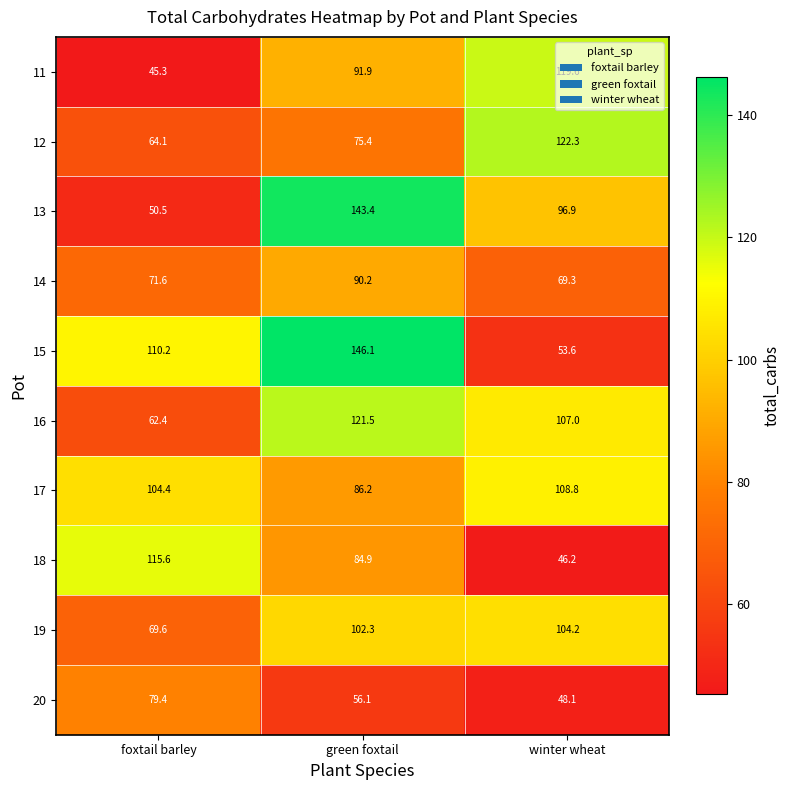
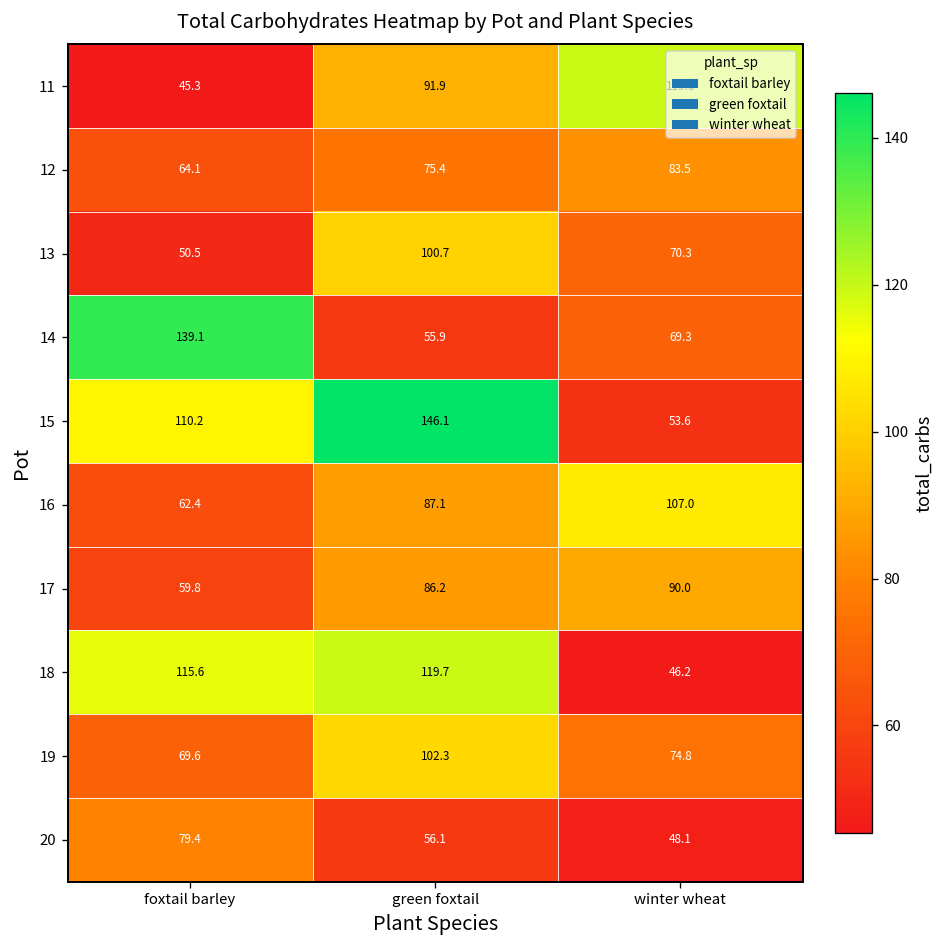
12, winter wheat: 122.3 -> 83.5
13, green foxtail: 143.4 -> 100.7
13, winter wheat: 96.9 -> 70.3
14, foxtail barley: 71.6 -> 139.1
14, green foxtail: 90.2 -> 55.9
16, green foxtail: 121.5 -> 87.1
17, foxtail barley: 104.4 -> 59.8
17, winter wheat: 108.8 -> 90.0
18, green foxtail: 84.9 -> 119.7
19, winter wheat: 104.2 -> 74.8
